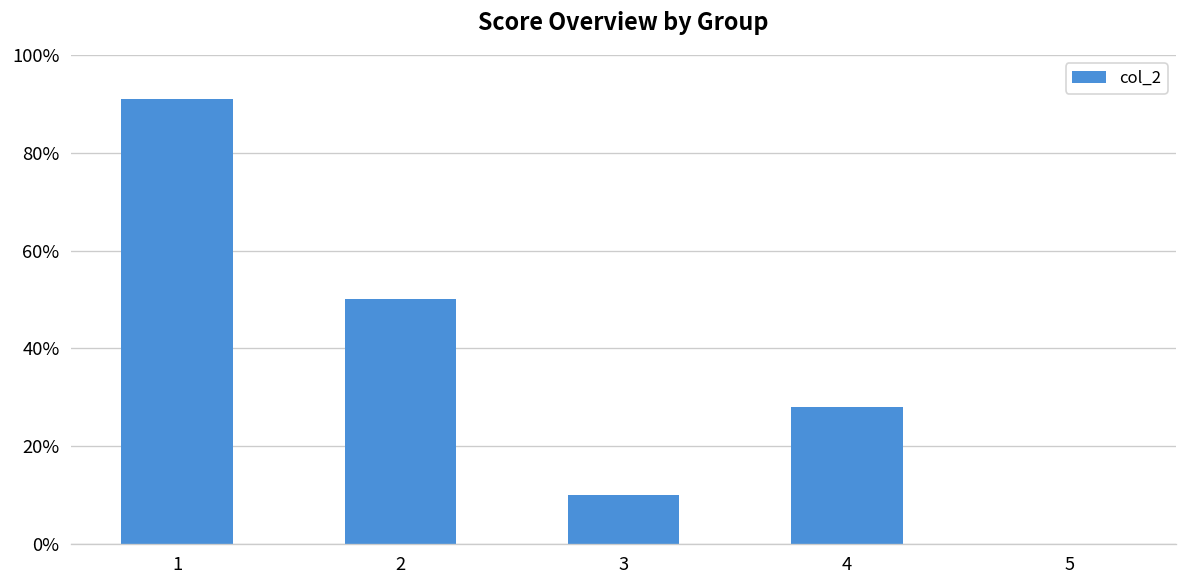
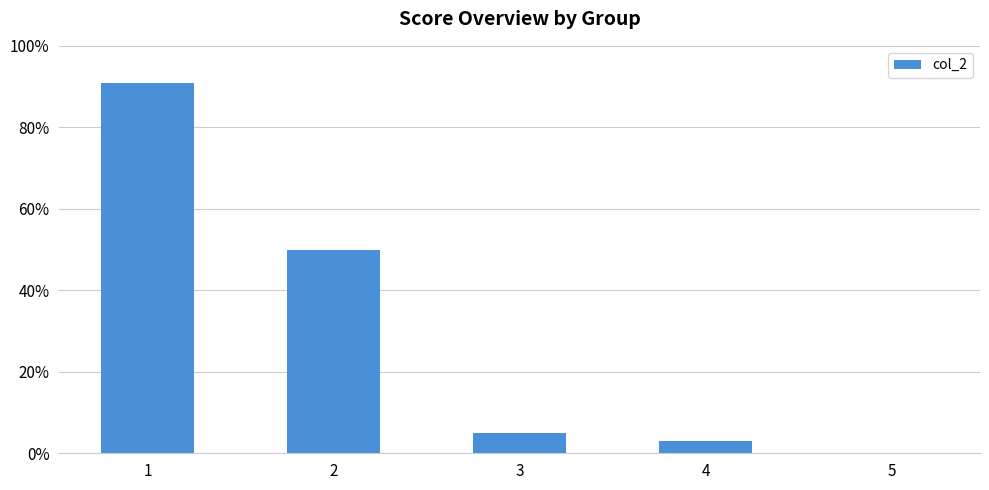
3: 10% -> 5%
4: 28% -> 3%
